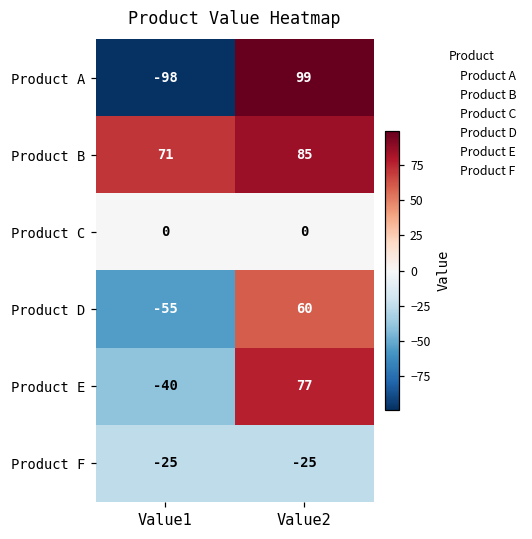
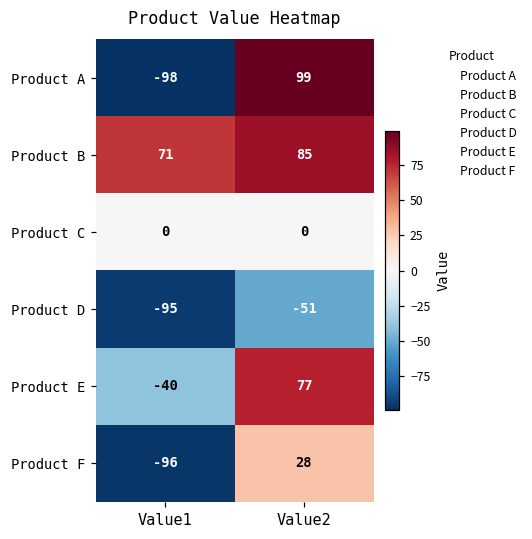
Product D, Value1: -55 -> -95
Product D, Value2: 60 -> -51
Product F, Value1: -25 -> -96
Product F, Value2: -25 -> 28
